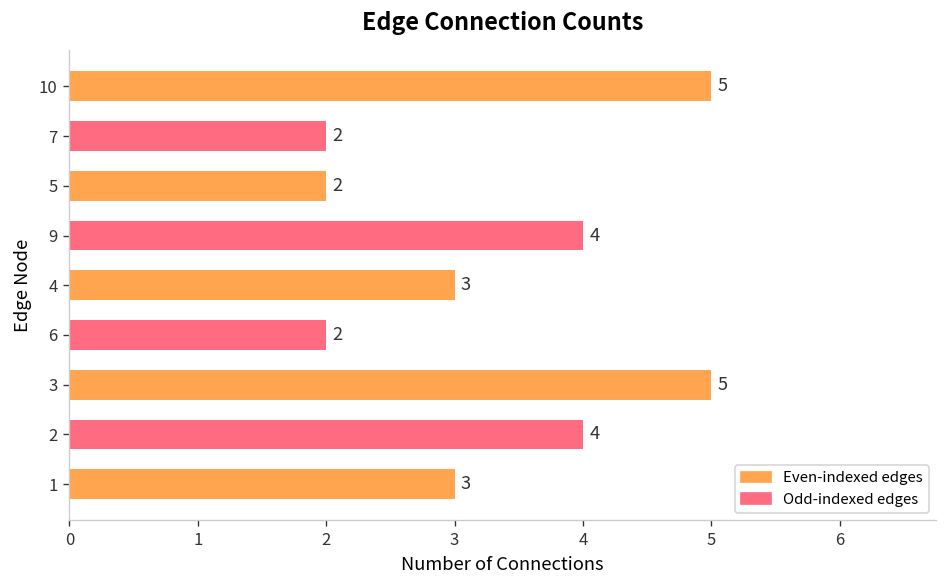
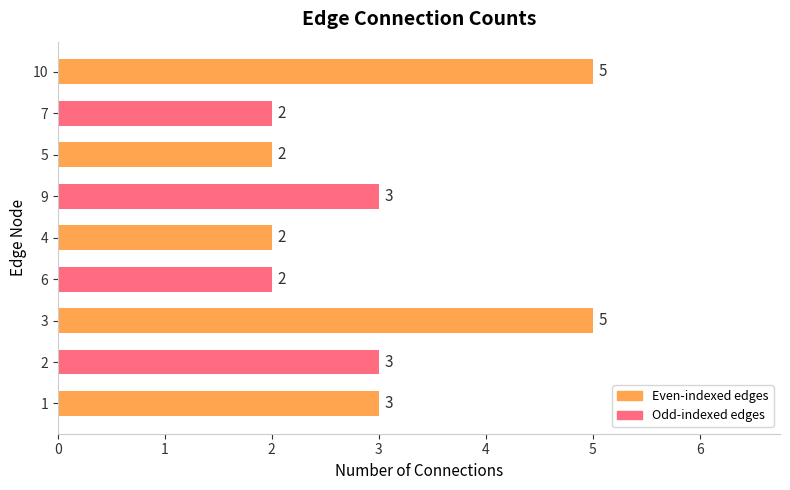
9: 4 -> 3
4: 3 -> 2
2: 4 -> 3
